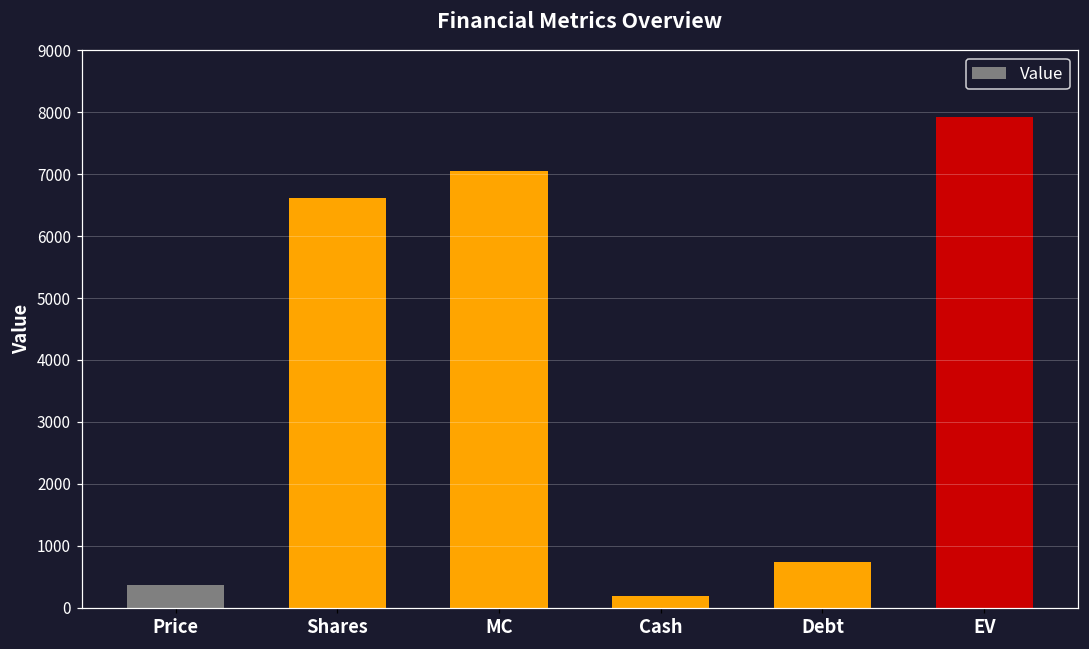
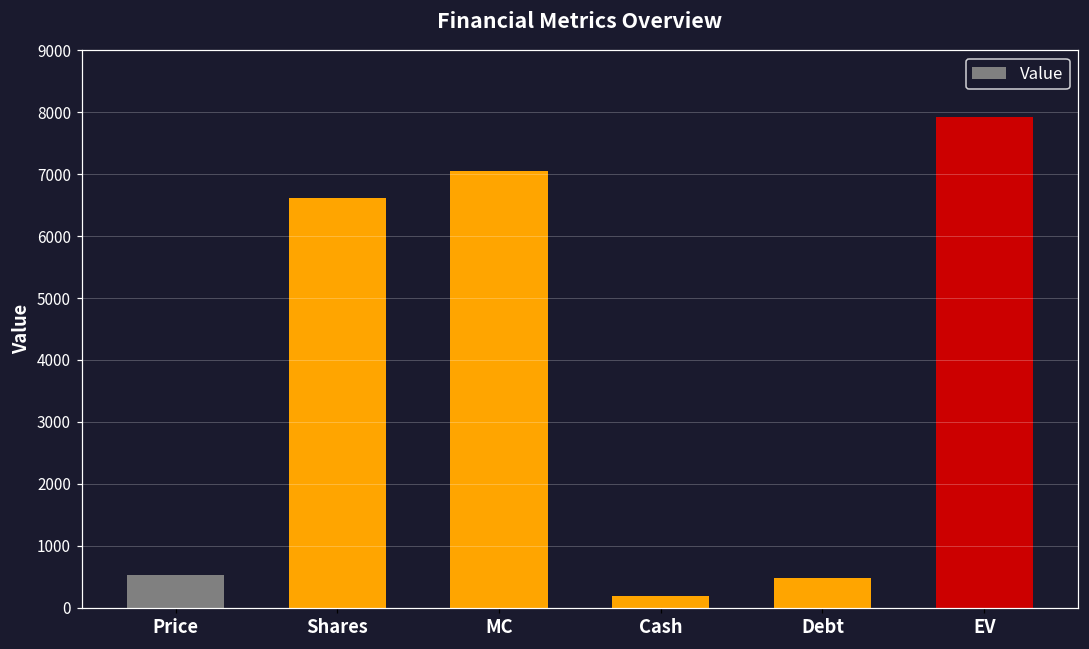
Price: 400 -> 500
Debt: 700 -> 500
